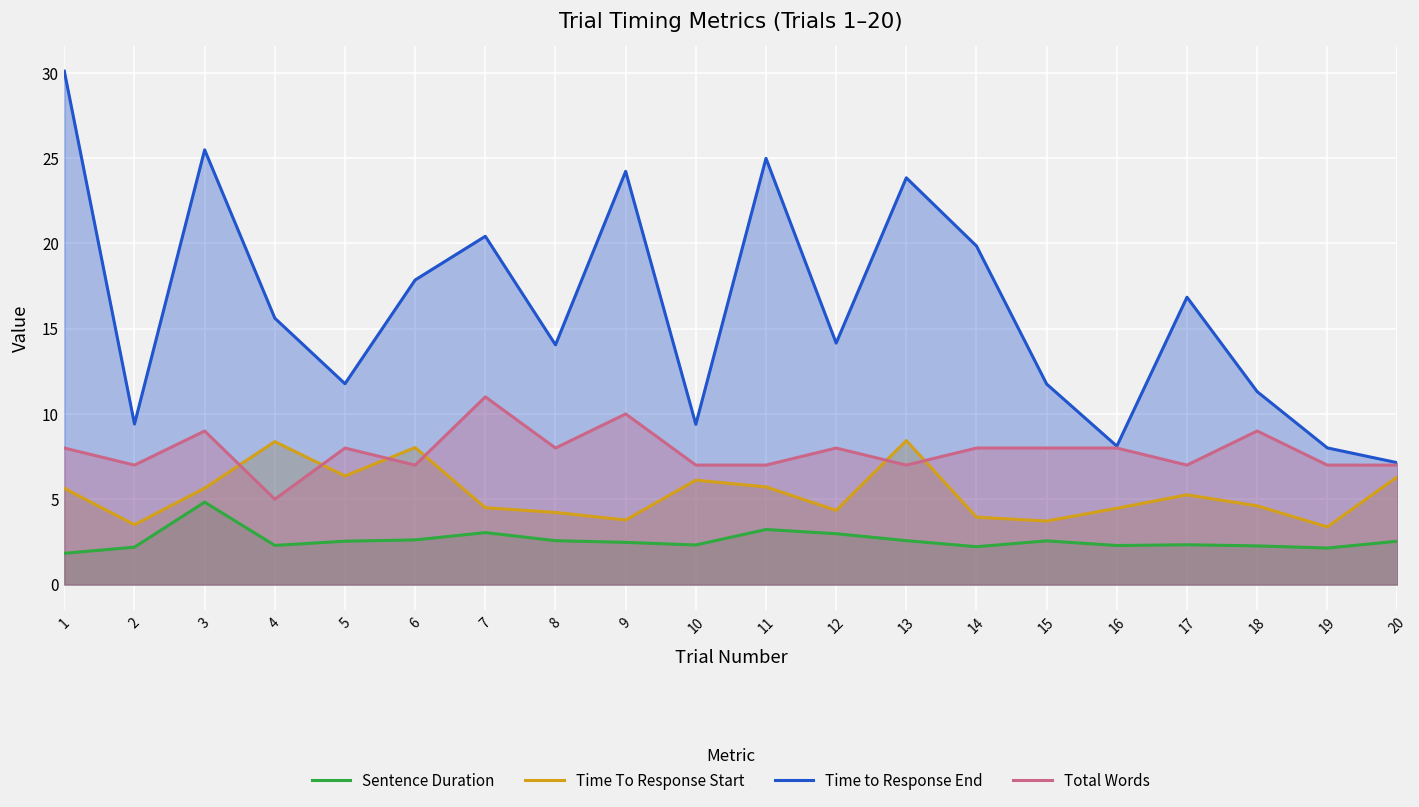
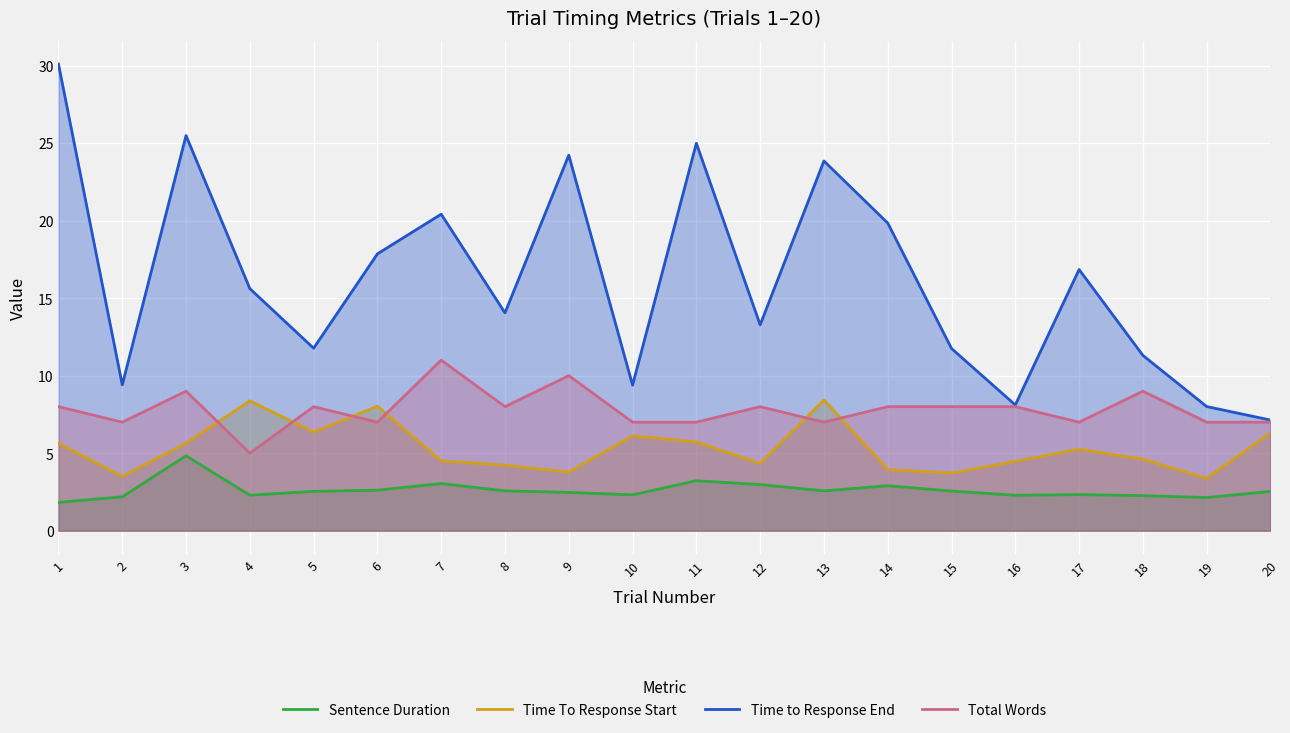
Time to Response End, 12: 14.2 -> 13.3
Sentence Duration, 14: 2.2 -> 2.9
